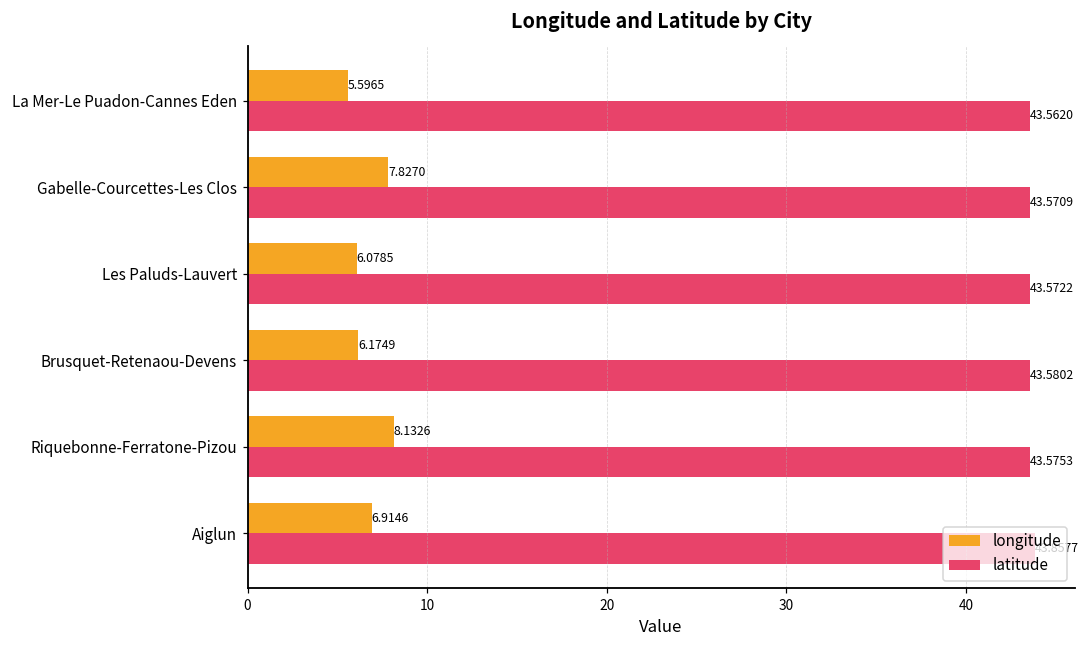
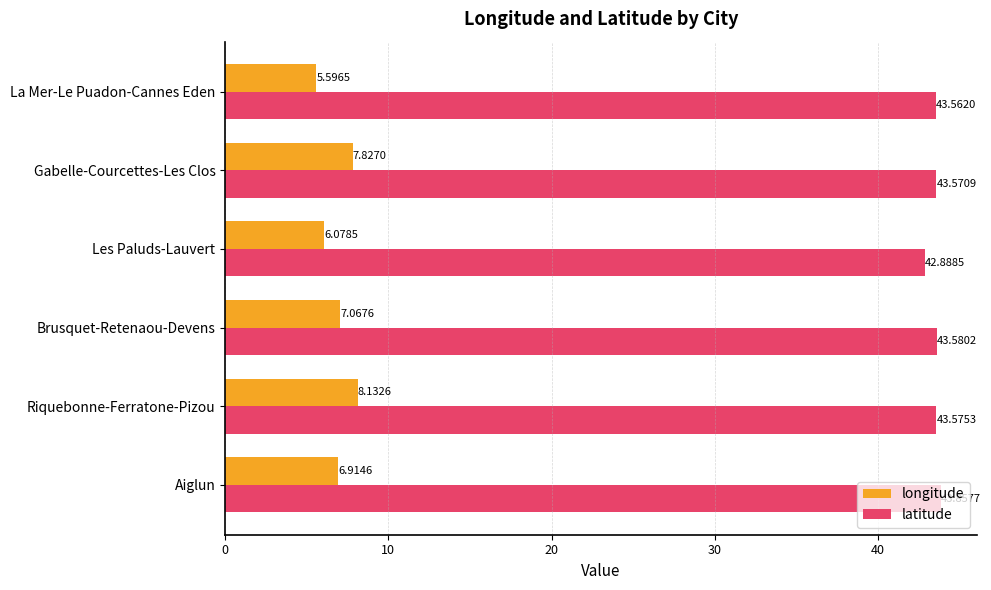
latitude, Les Paluds-Lauvert: 43.5722 -> 42.8885
longitude, Brusquet-Retenaou-Devens: 6.1749 -> 7.0676
